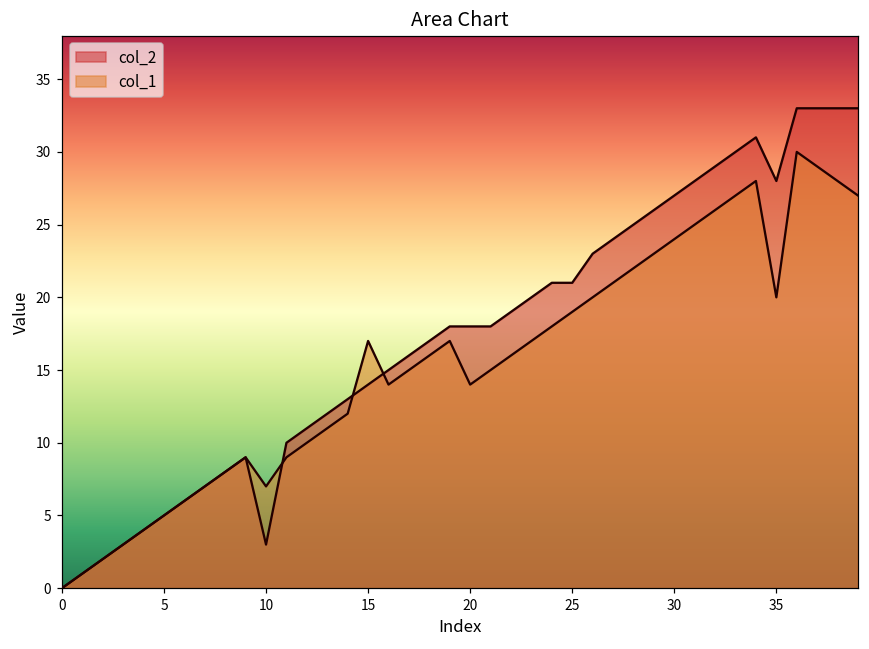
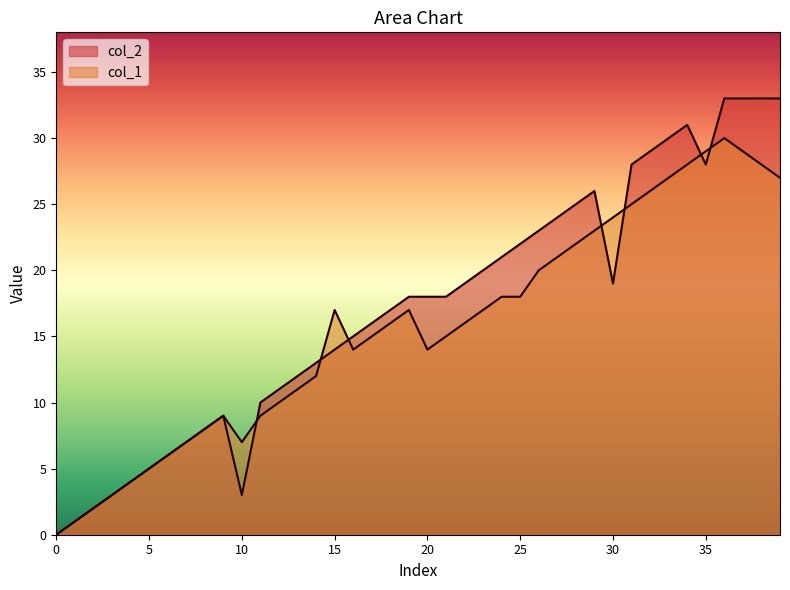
col_2, 25: 21 -> 22
col_1, 25: 19 -> 18
col_2, 30: 27 -> 19
col_1, 35: 20 -> 29
